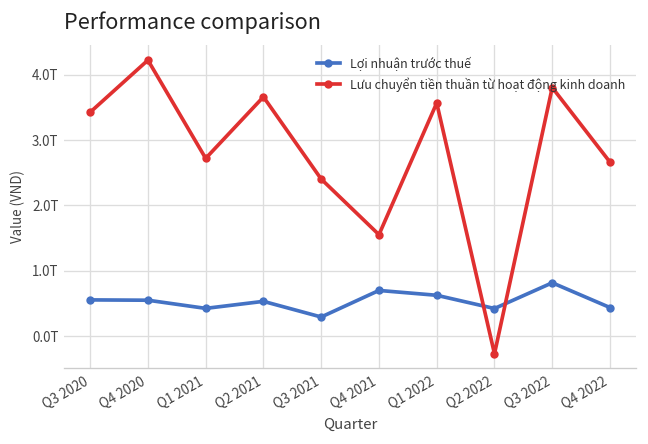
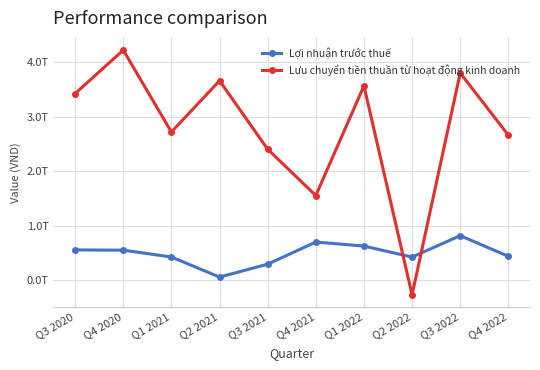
Lợi nhuận trước thuế, Q2 2021: 0.5T -> 0.1T
